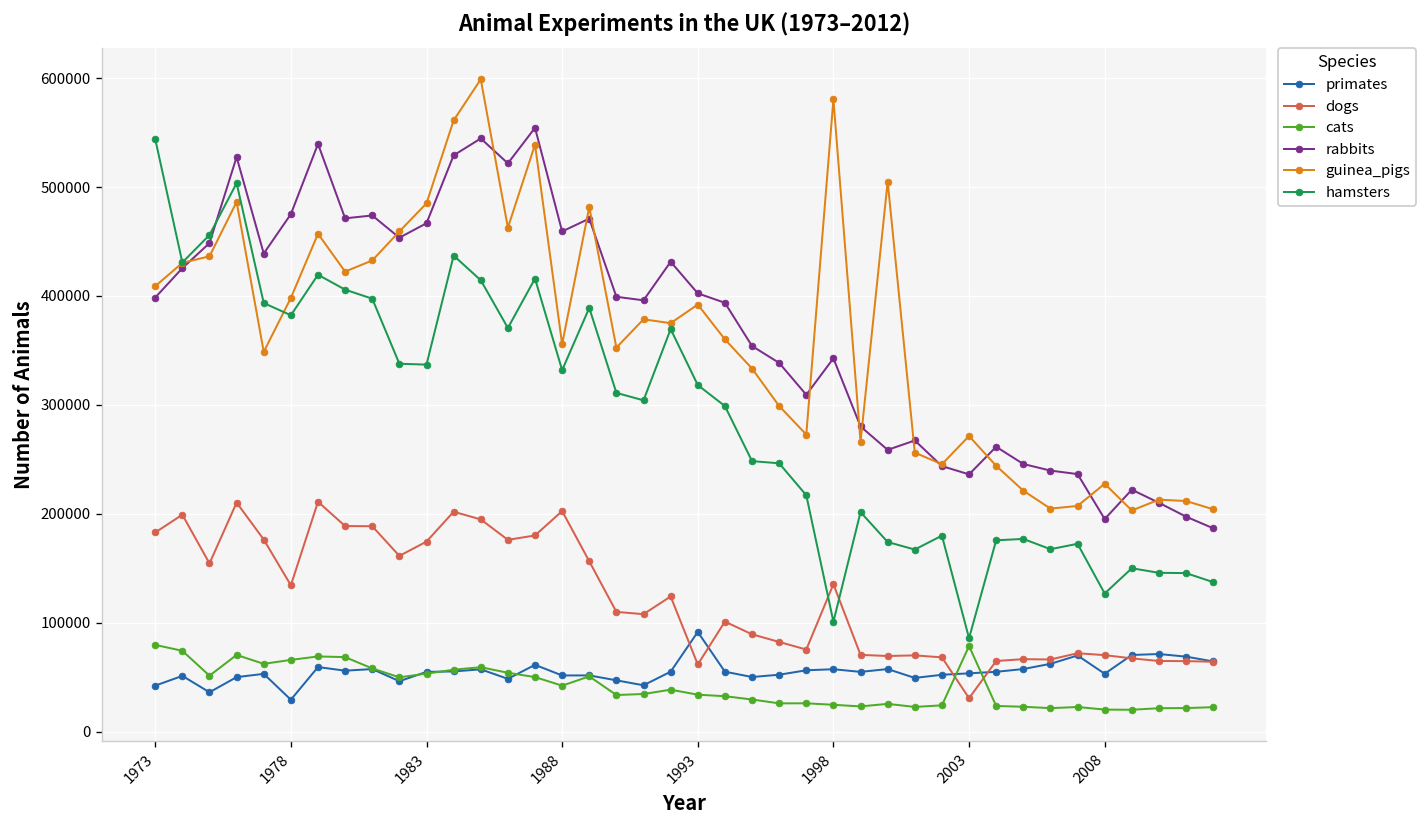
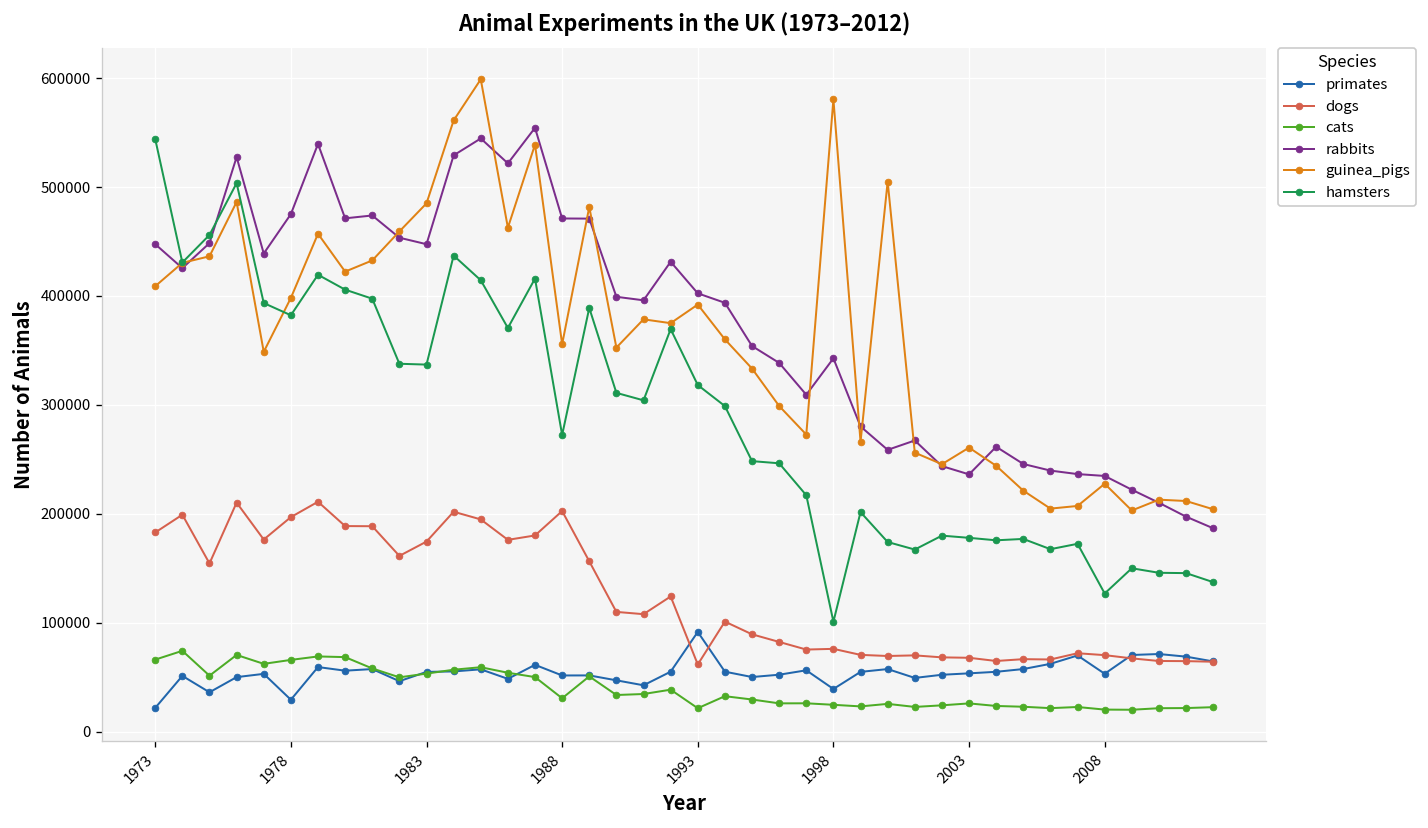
primates, 1973: 40000 -> 20000
cats, 1973: 80000 -> 70000
rabbits, 1973: 400000 -> 450000
dogs, 1978: 130000 -> 200000
rabbits, 1983: 470000 -> 450000
cats, 1988: 40000 -> 30000
rabbits, 1988: 460000 -> 470000
hamsters, 1988: 330000 -> 270000
cats, 1993: 30000 -> 20000
primates, 1998: 60000 -> 40000
dogs, 1998: 140000 -> 80000
dogs, 2003: 30000 -> 70000
cats, 2003: 80000 -> 30000
guinea_pigs, 2003: 270000 -> 260000
hamsters, 2003: 90000 -> 180000
rabbits, 2008: 200000 -> 230000
